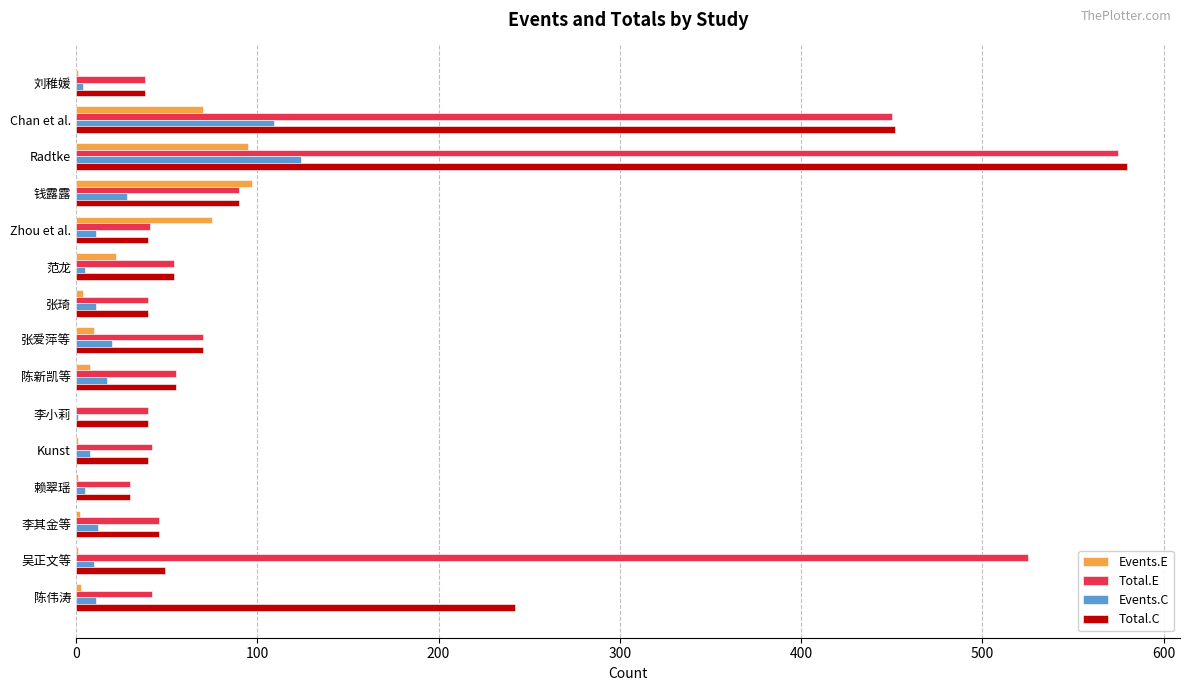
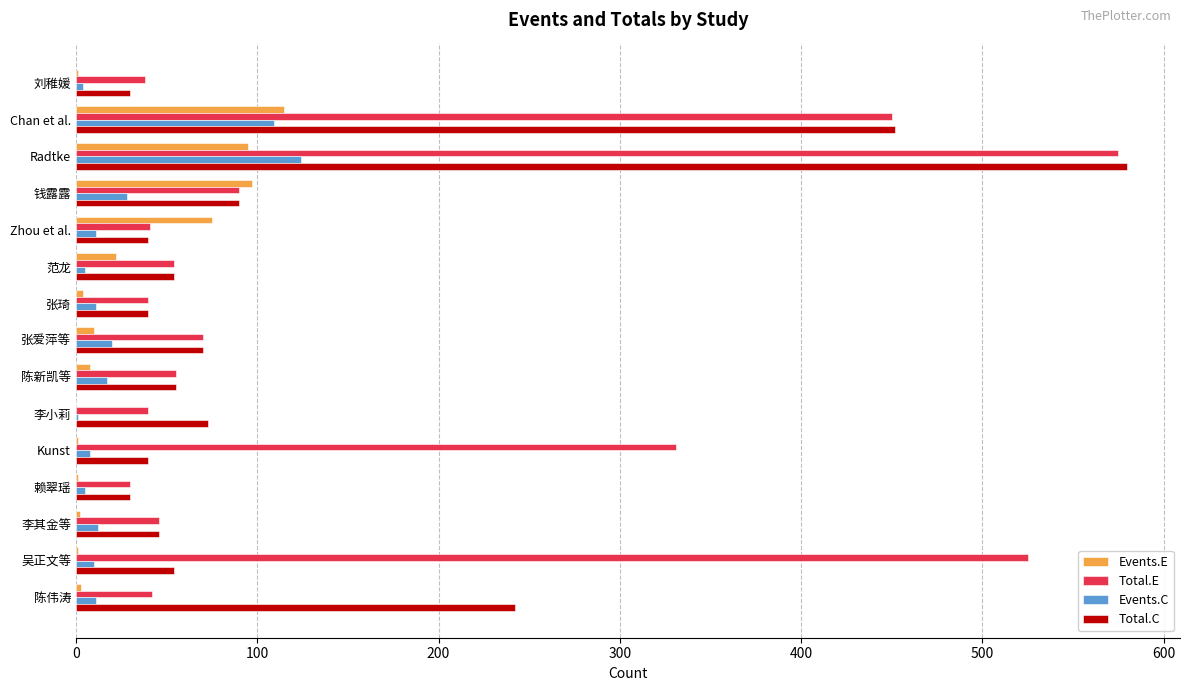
Total.C, 刘稚媛: 38 -> 30
Events.E, Chan et al.: 70 -> 115
Total.C, 李小莉: 40 -> 73
Total.E, Kunst: 42 -> 331
Total.C, 吴正文等: 49 -> 54
